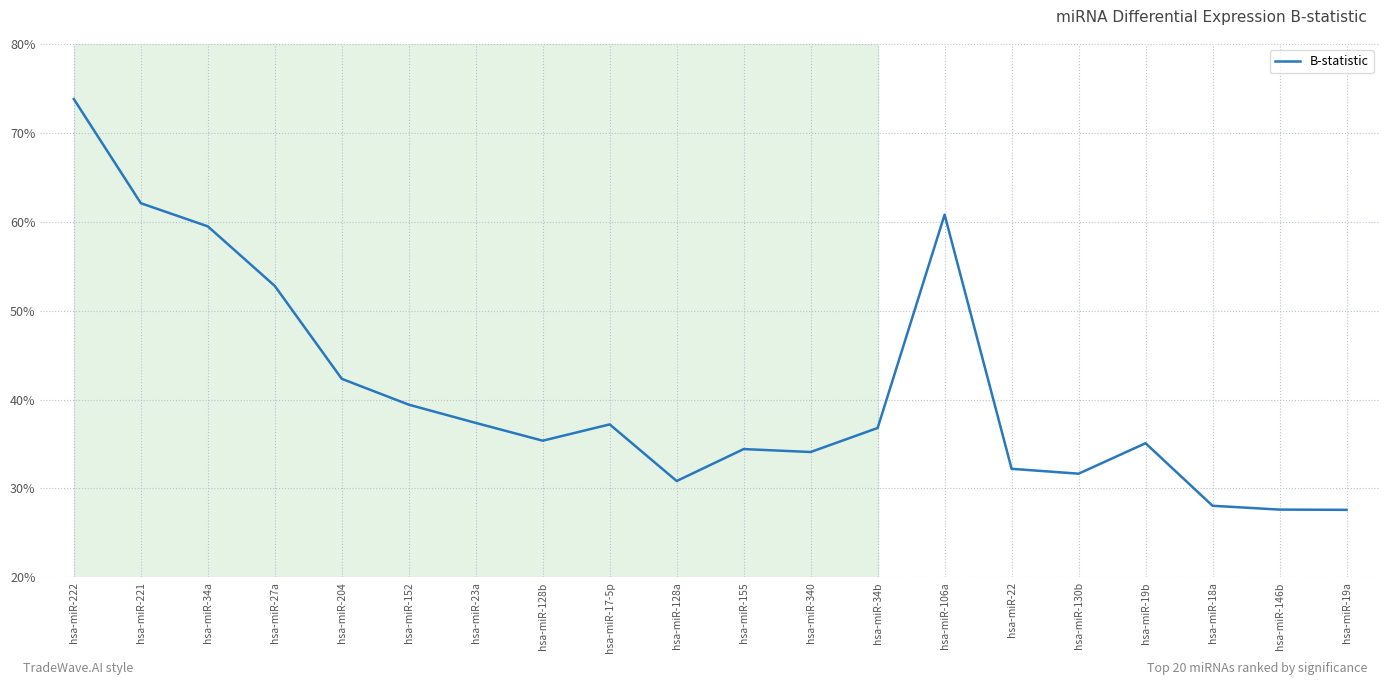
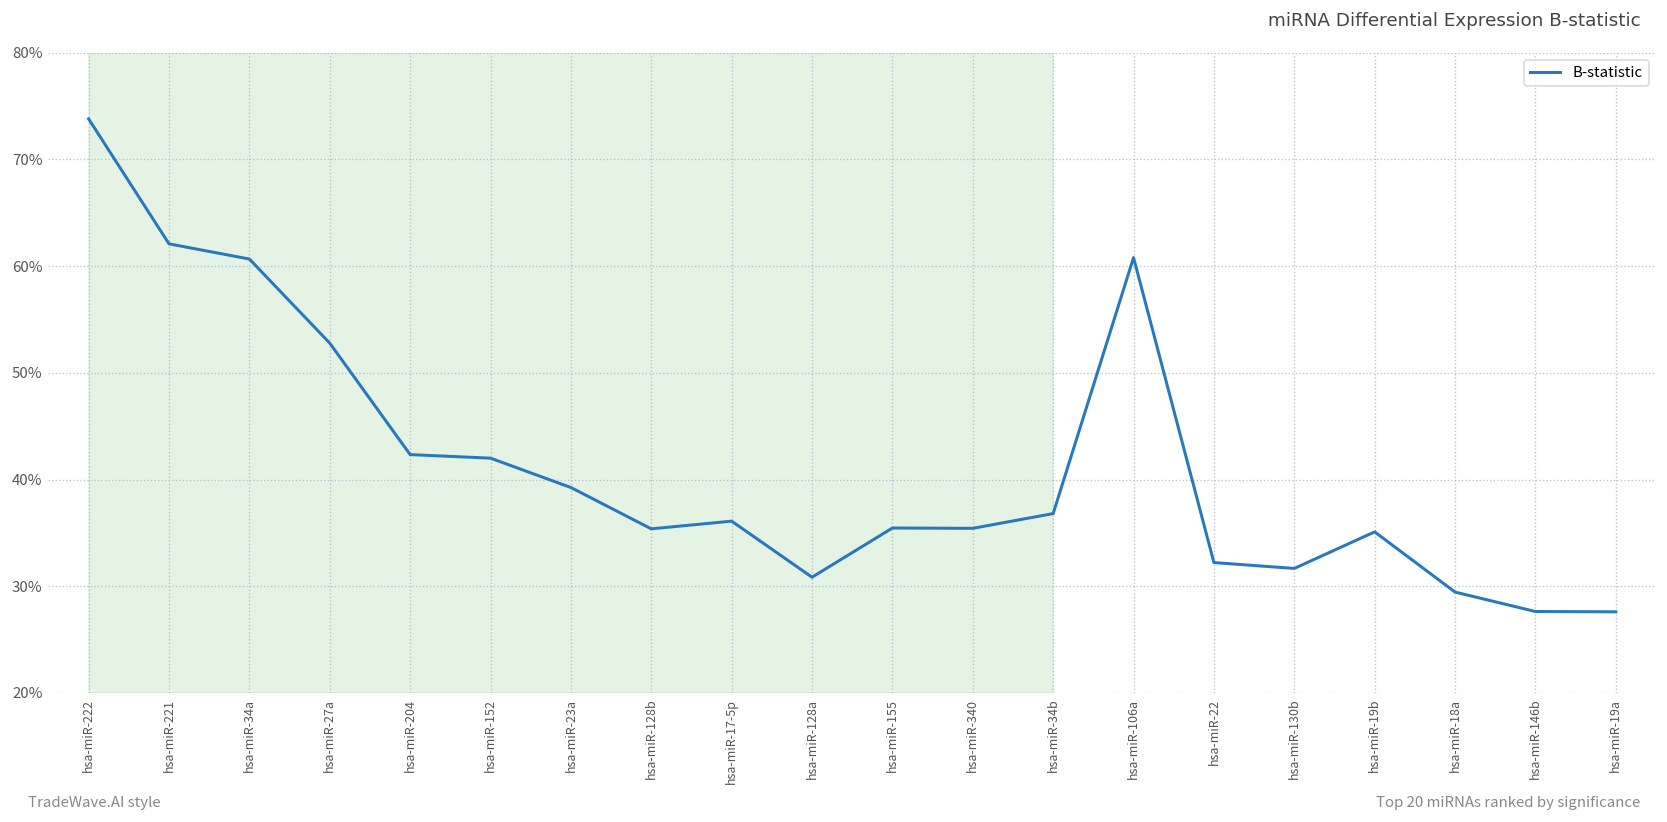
hsa-miR-34a: 59% -> 61%
hsa-miR-152: 39% -> 42%
hsa-miR-23a: 37% -> 39%
hsa-miR-17-5p: 37% -> 36%
hsa-miR-155: 34% -> 35%
hsa-miR-340: 34% -> 35%
hsa-miR-18a: 28% -> 29%
